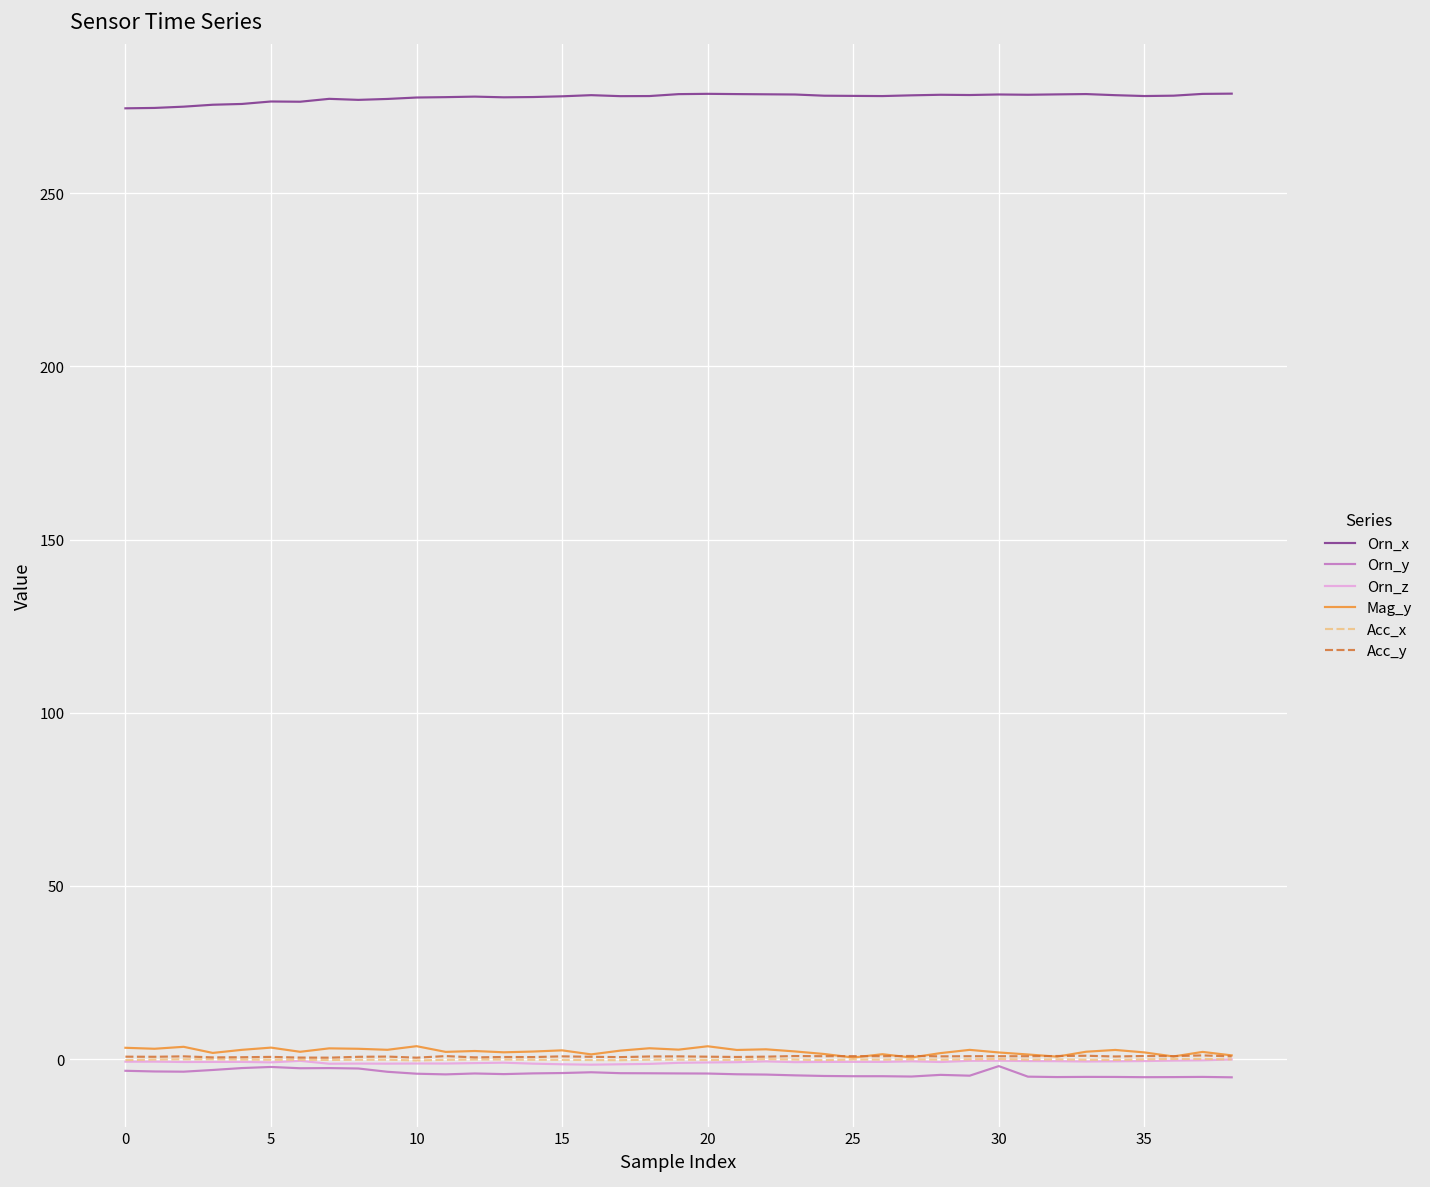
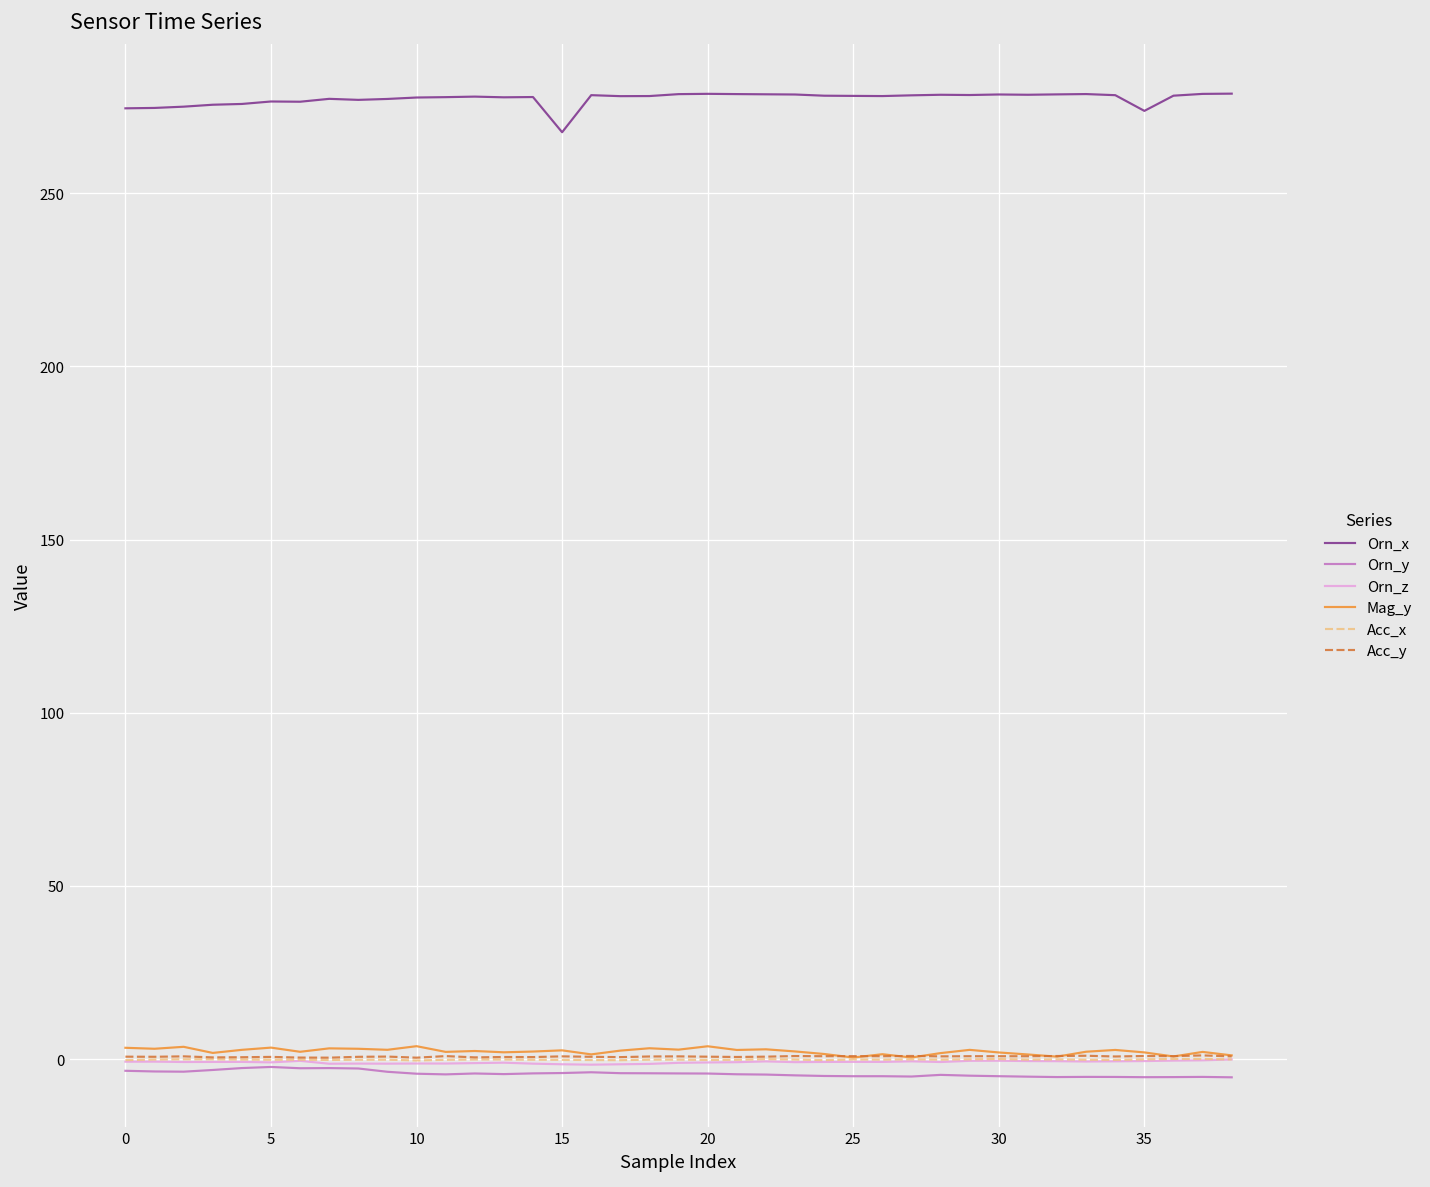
Orn_x, 15: 278 -> 268
Orn_y, 30: -2 -> -5
Orn_x, 35: 278 -> 274
